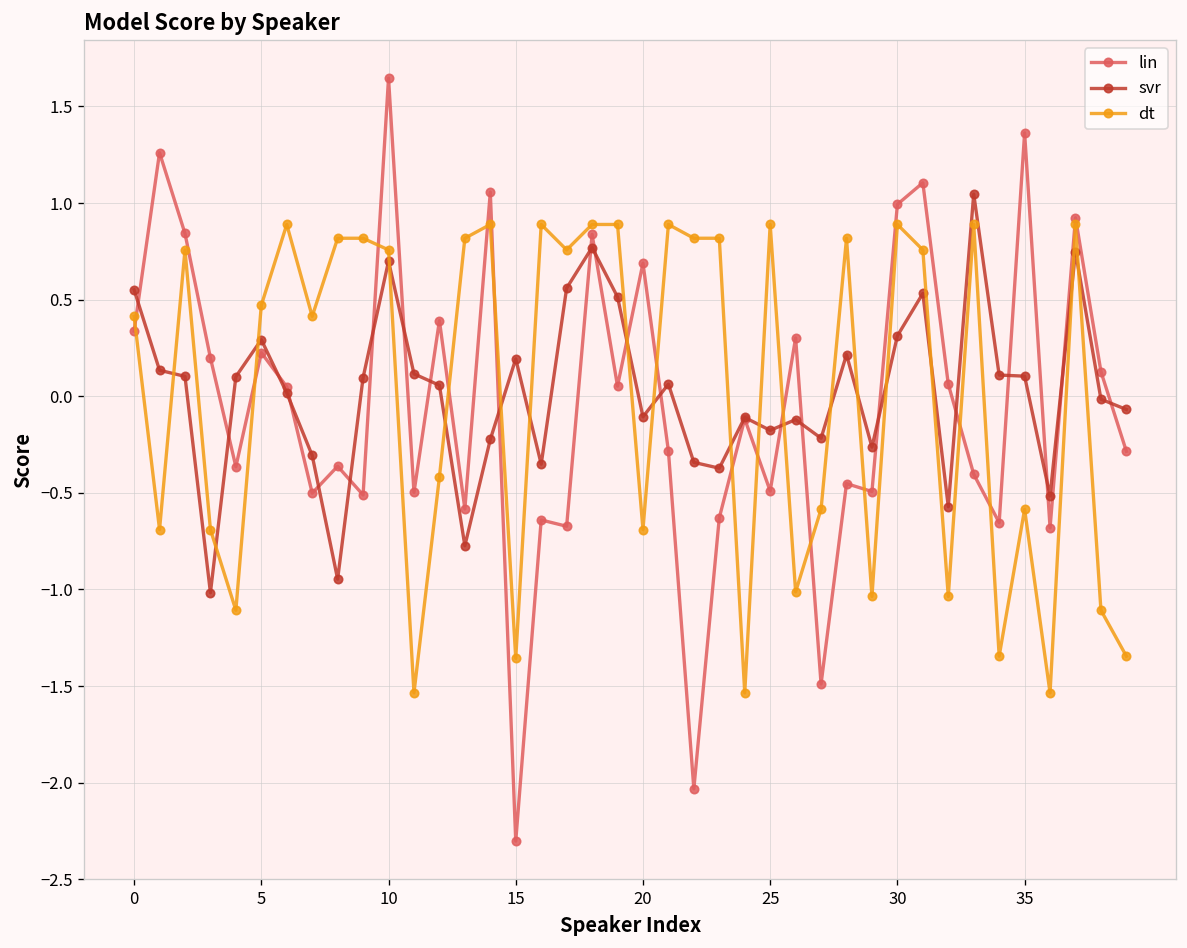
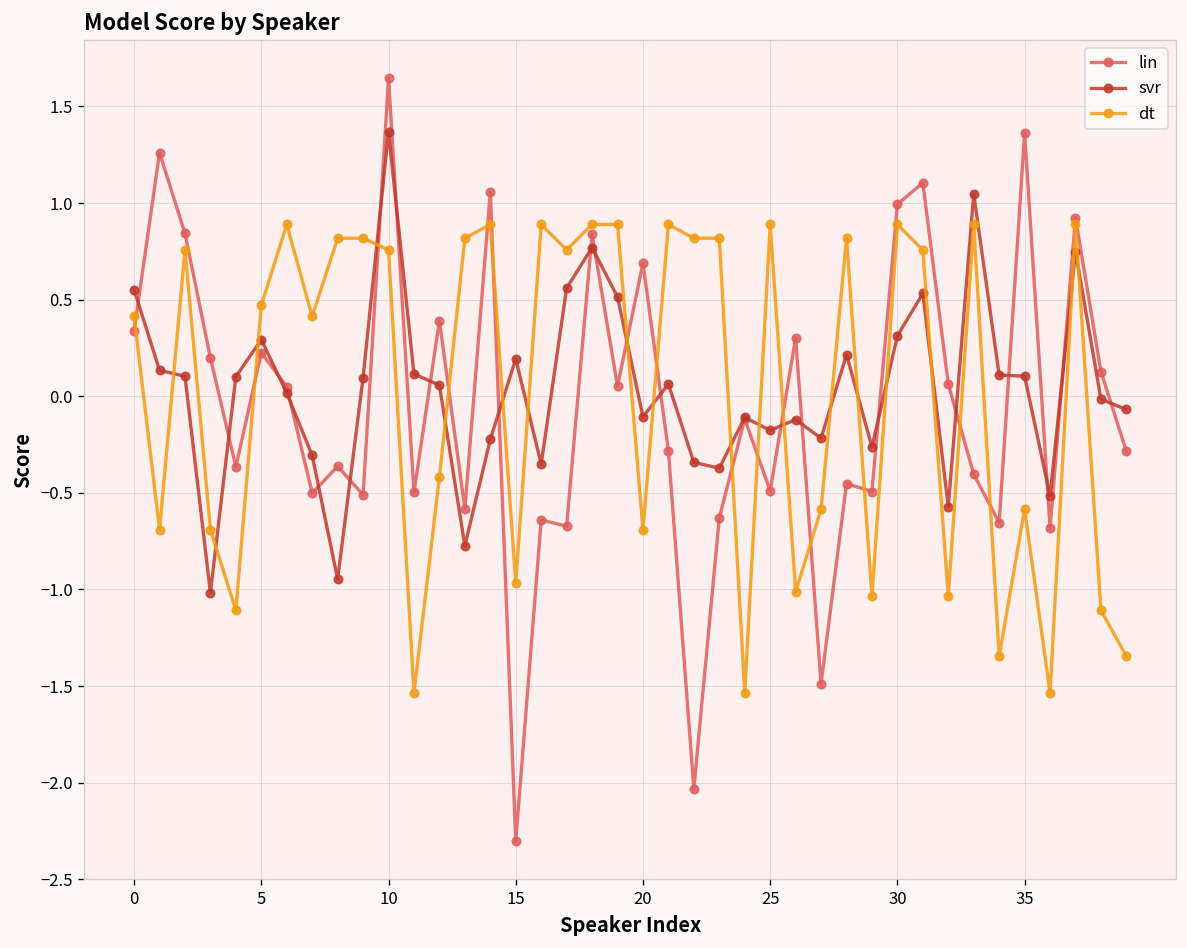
svr, 10: 0.70 -> 1.37
dt, 15: -1.36 -> -0.97
